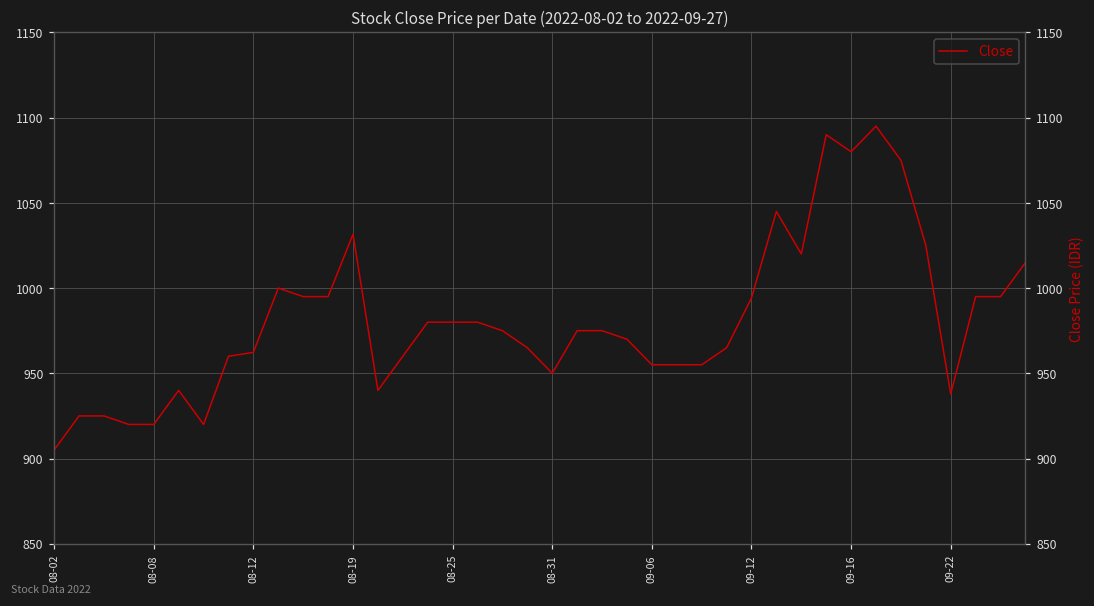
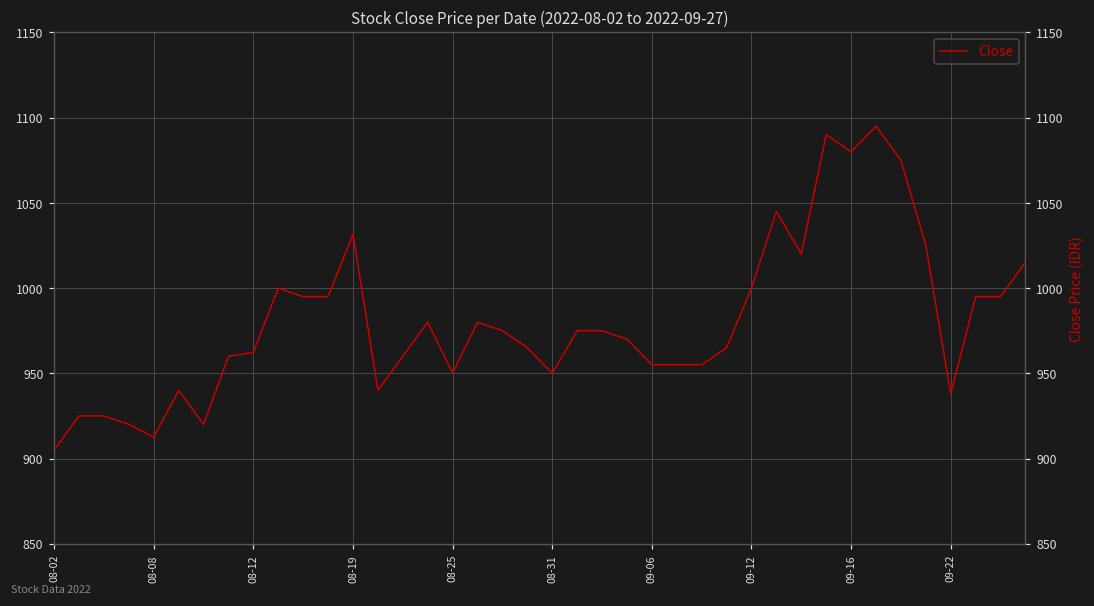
08-08: 920 -> 913
08-25: 980 -> 950
09-12: 994 -> 1000
